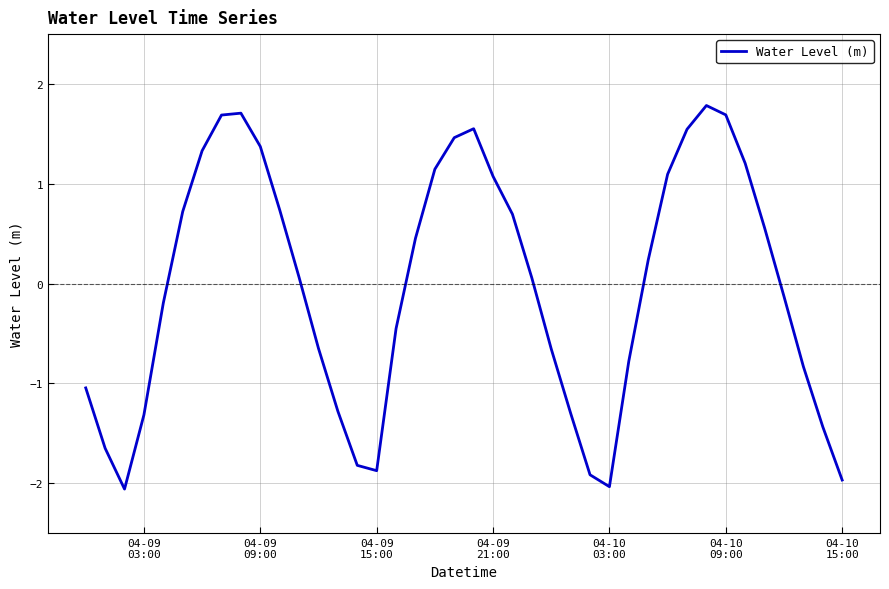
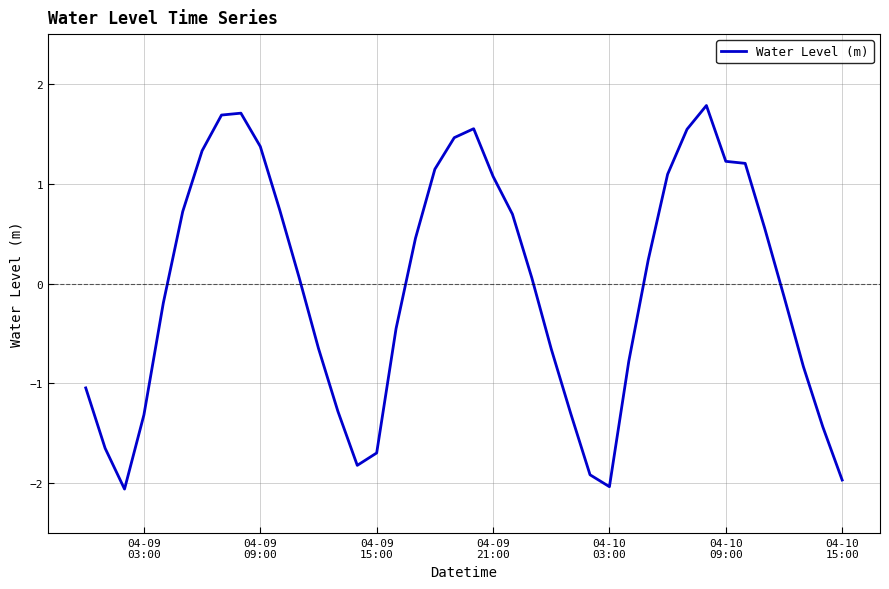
04-09 15:00: -1.9 -> -1.7
04-10 09:00: 1.7 -> 1.2
